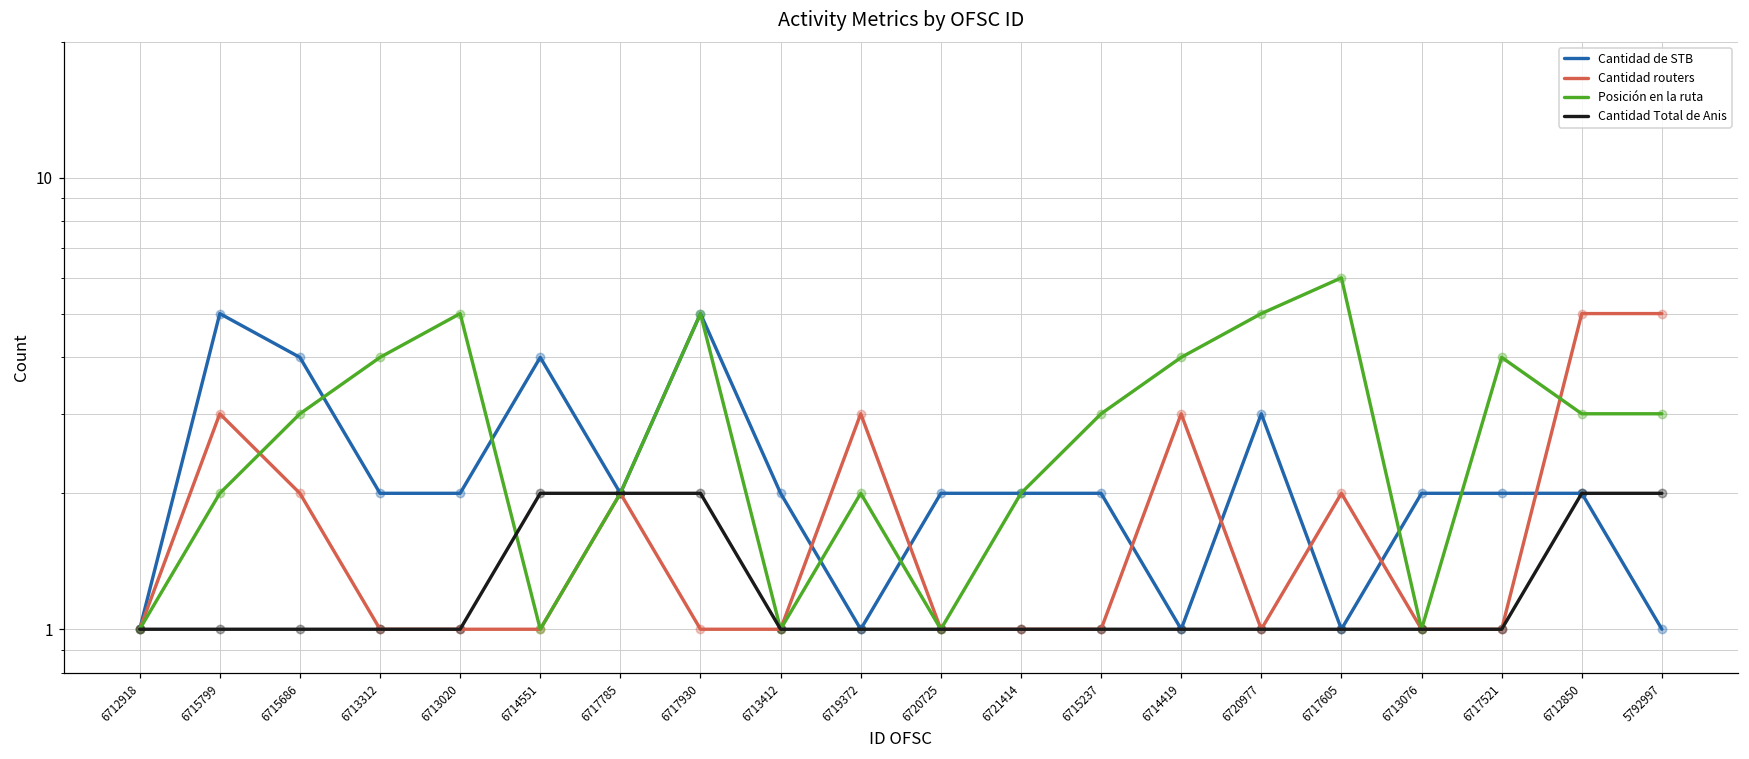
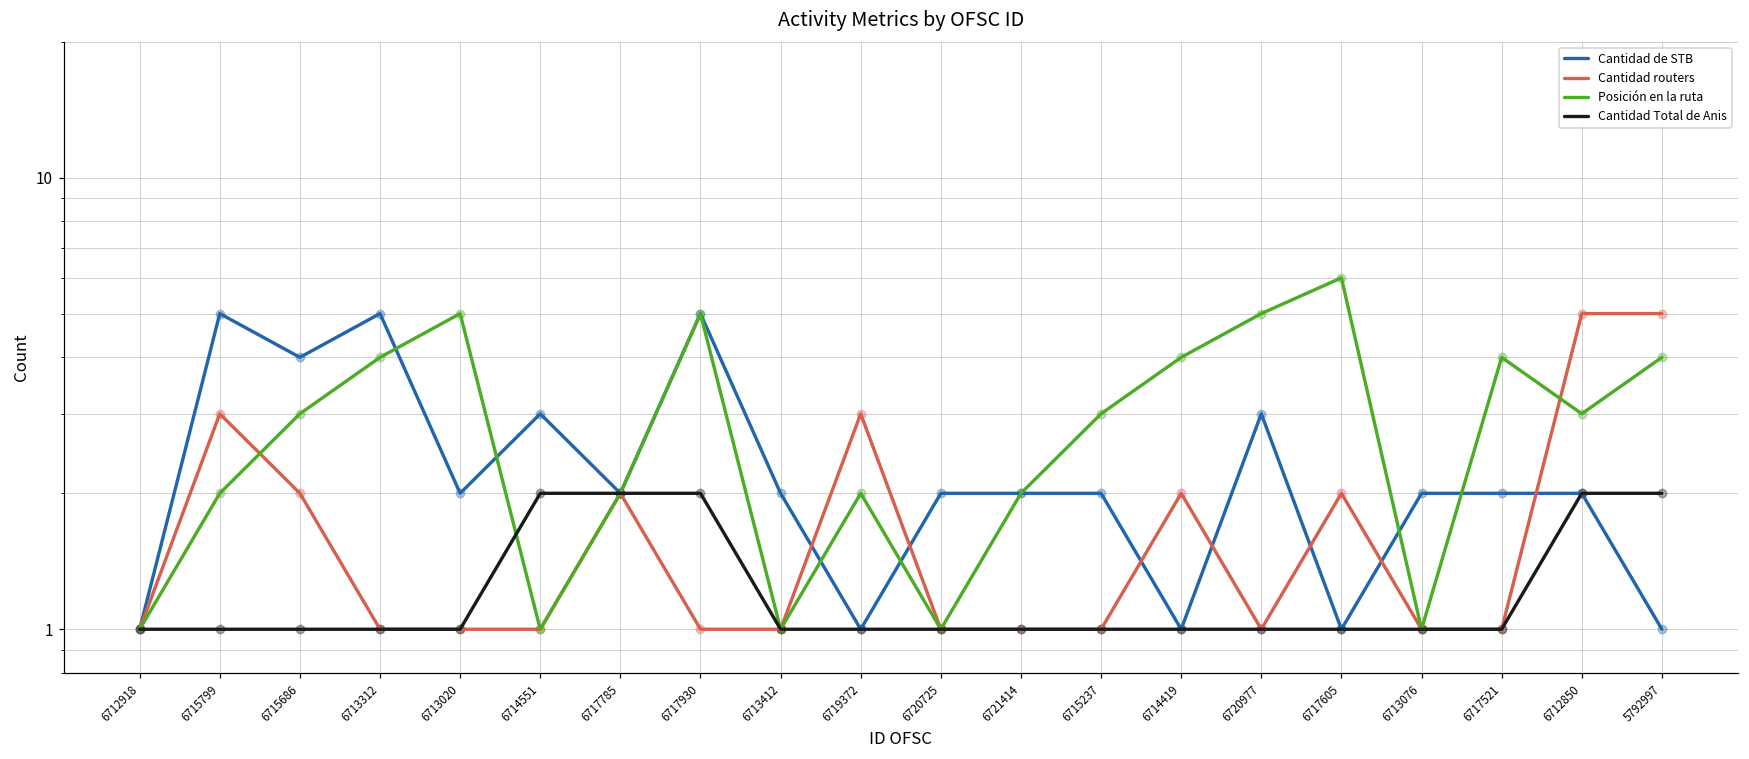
Cantidad de STB, 6713312: 2 -> 5
Cantidad de STB, 6714551: 4 -> 3
Cantidad routers, 6714419: 3 -> 2
Posición en la ruta, 5792997: 3 -> 4
